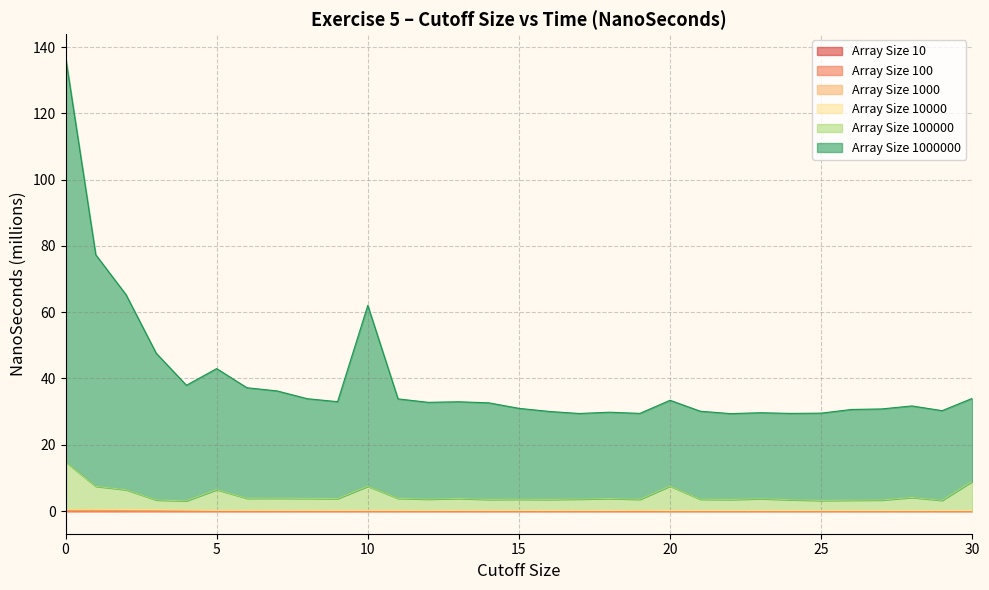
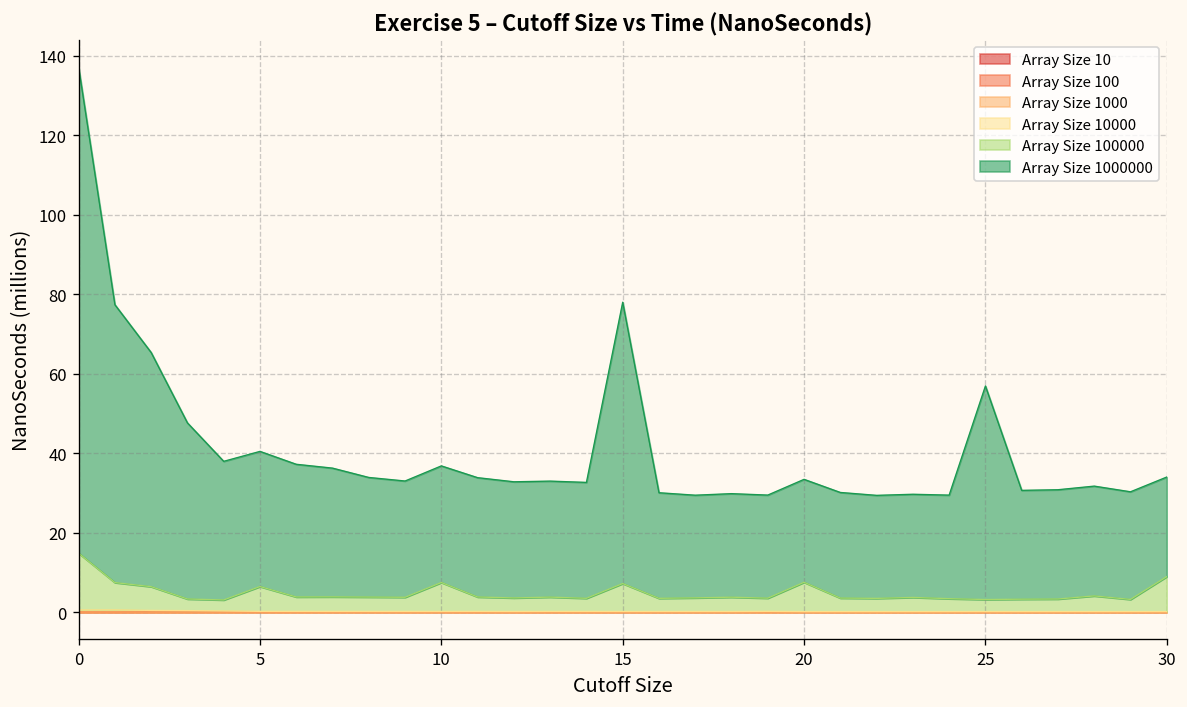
Array Size 1000000, 5: 37 -> 34
Array Size 1000000, 10: 55 -> 29
Array Size 100000, 15: 3 -> 7
Array Size 1000000, 15: 27 -> 71
Array Size 1000000, 25: 26 -> 54
